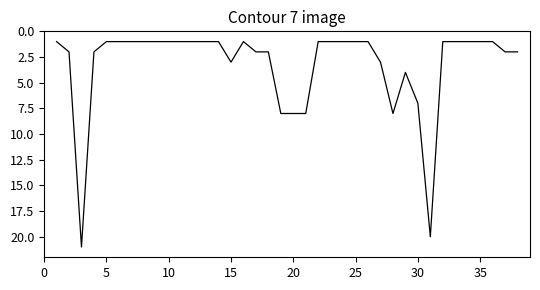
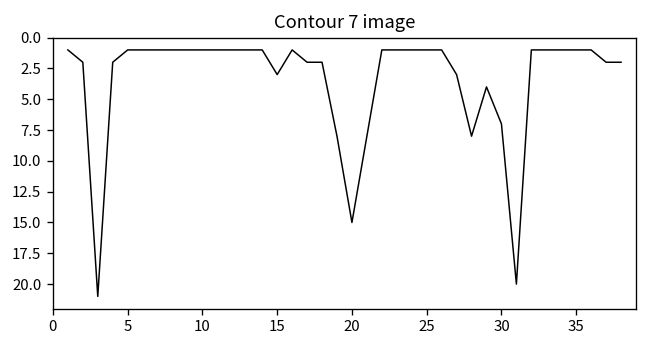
20: 8 -> 15
